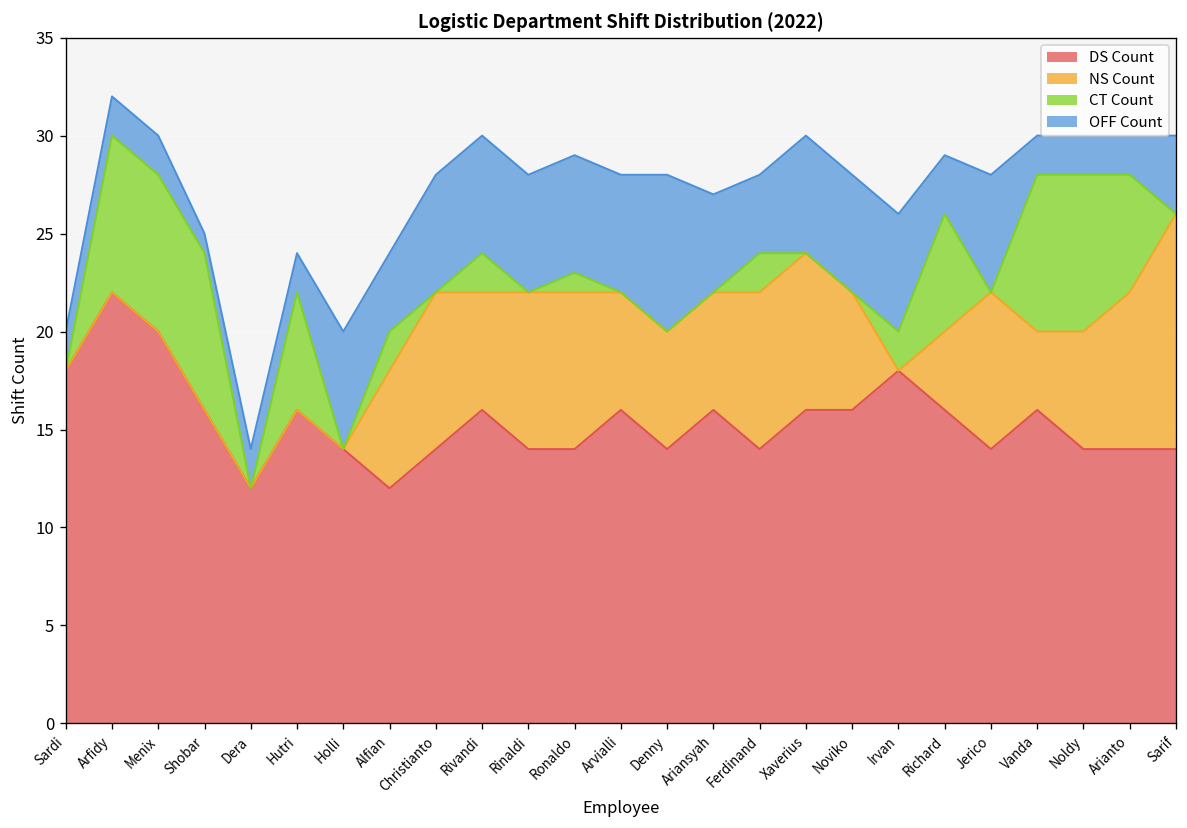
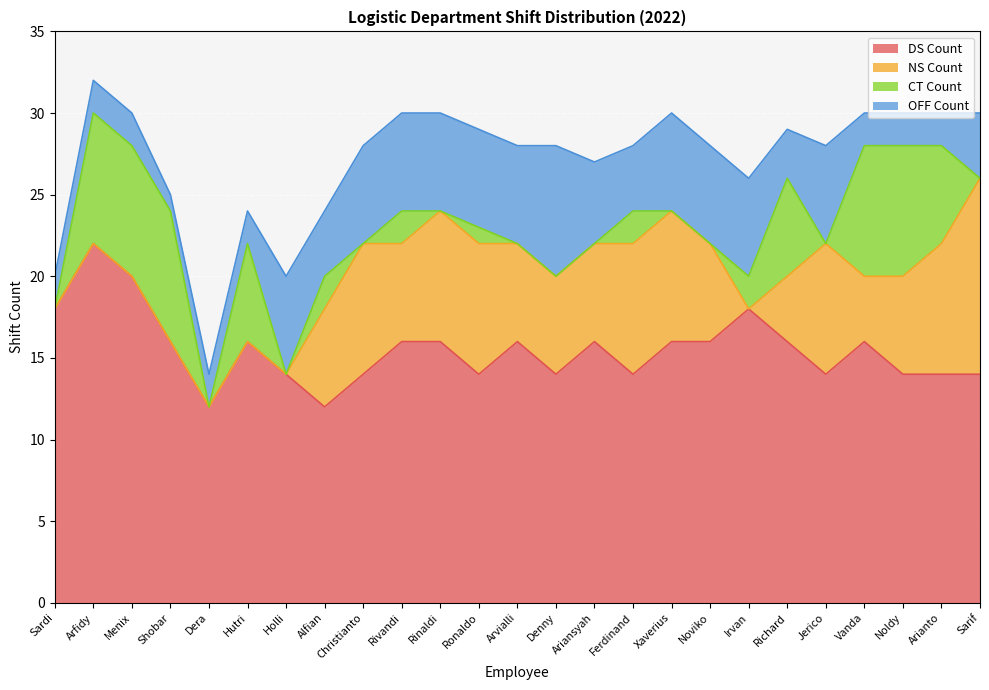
DS Count, Rinaldi: 14 -> 16
